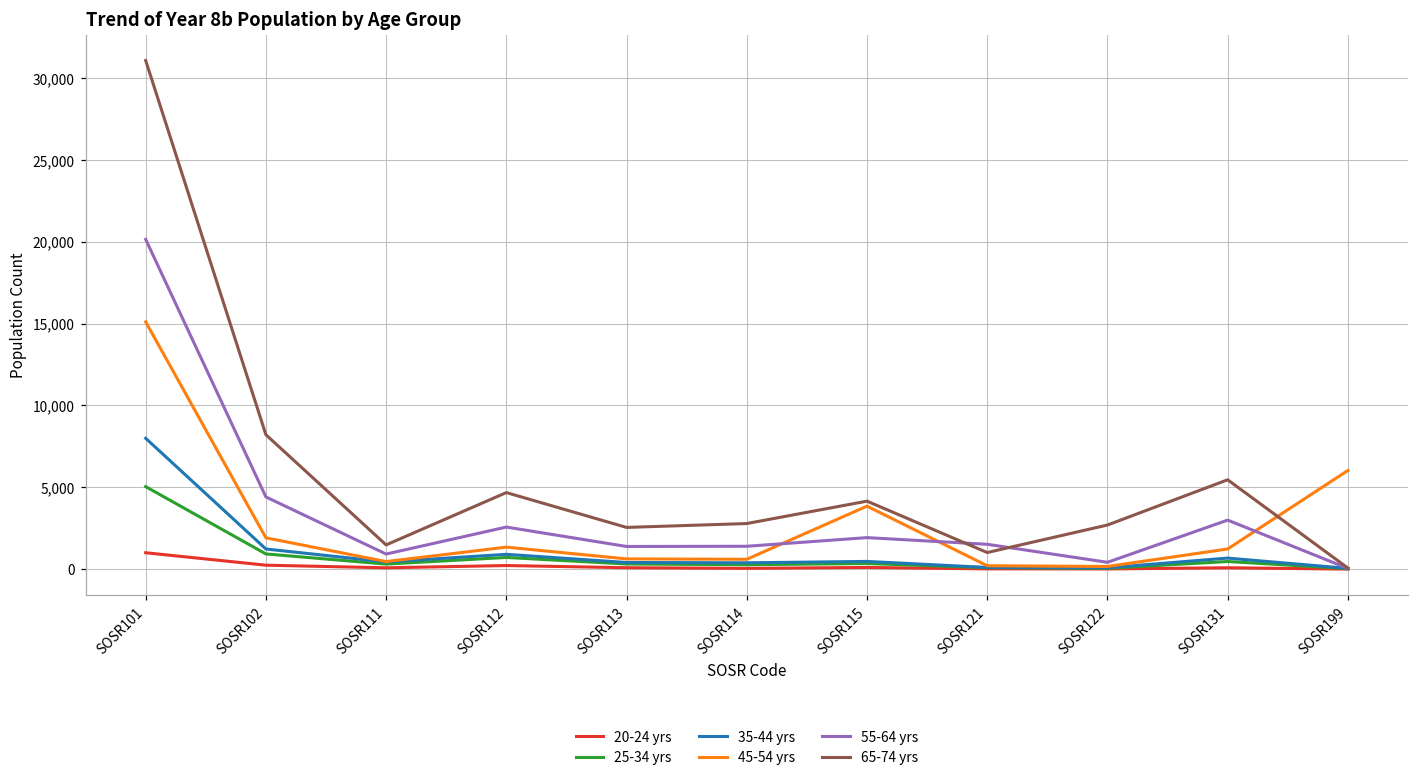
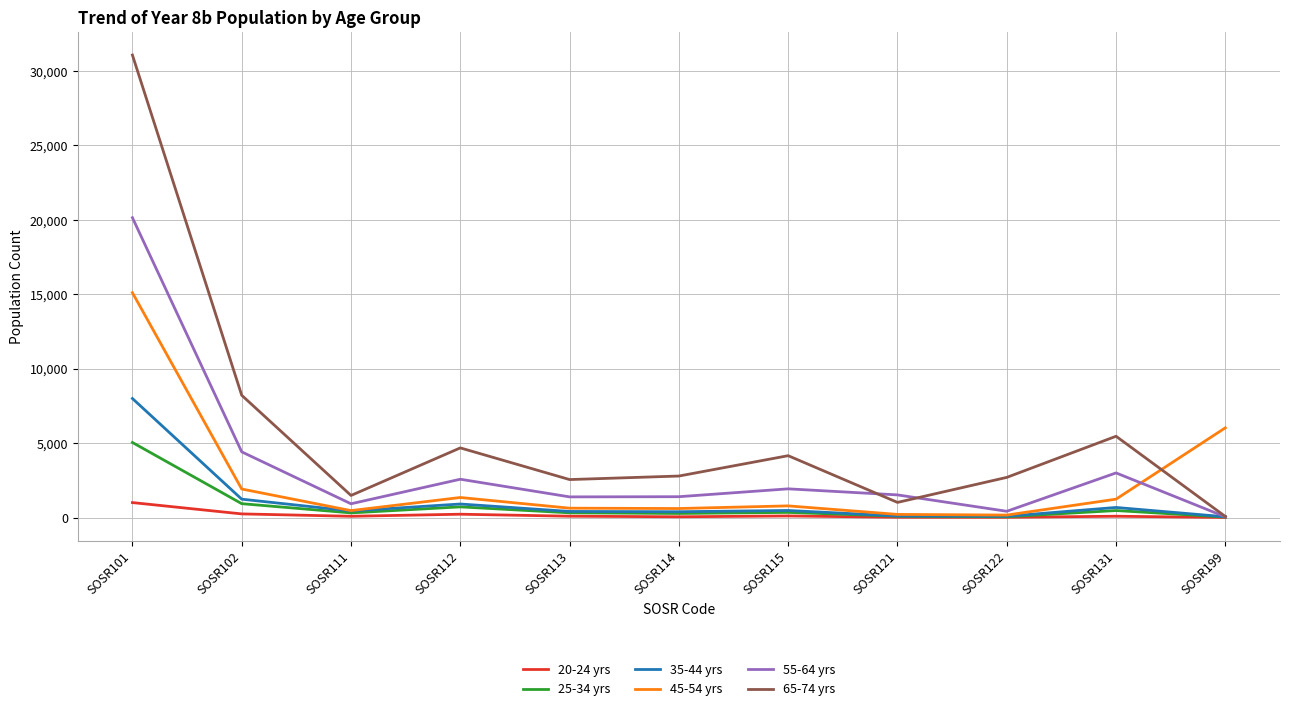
45-54 yrs, SOSR115: 3,900 -> 800
